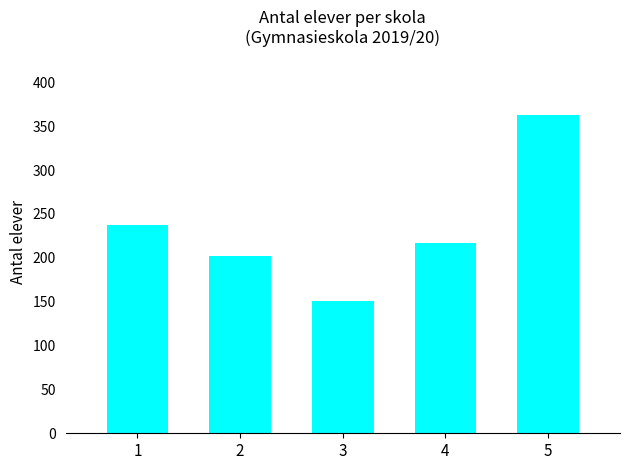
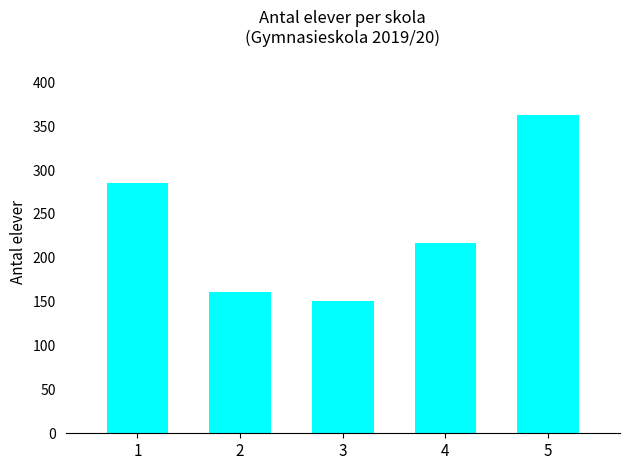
1: 240 -> 290
2: 200 -> 160
